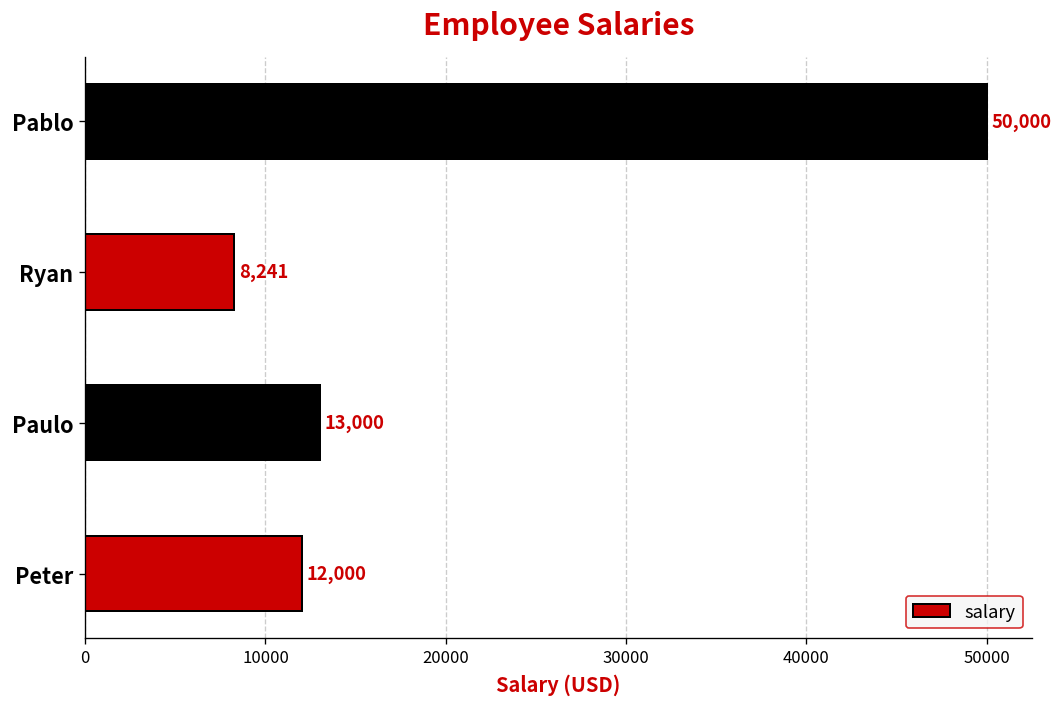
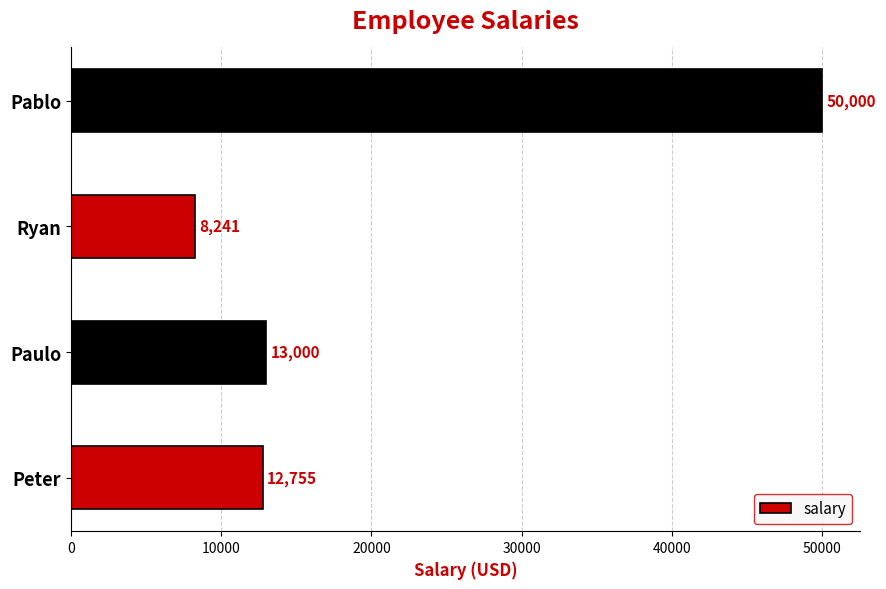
Peter: 12,000 -> 12,755
